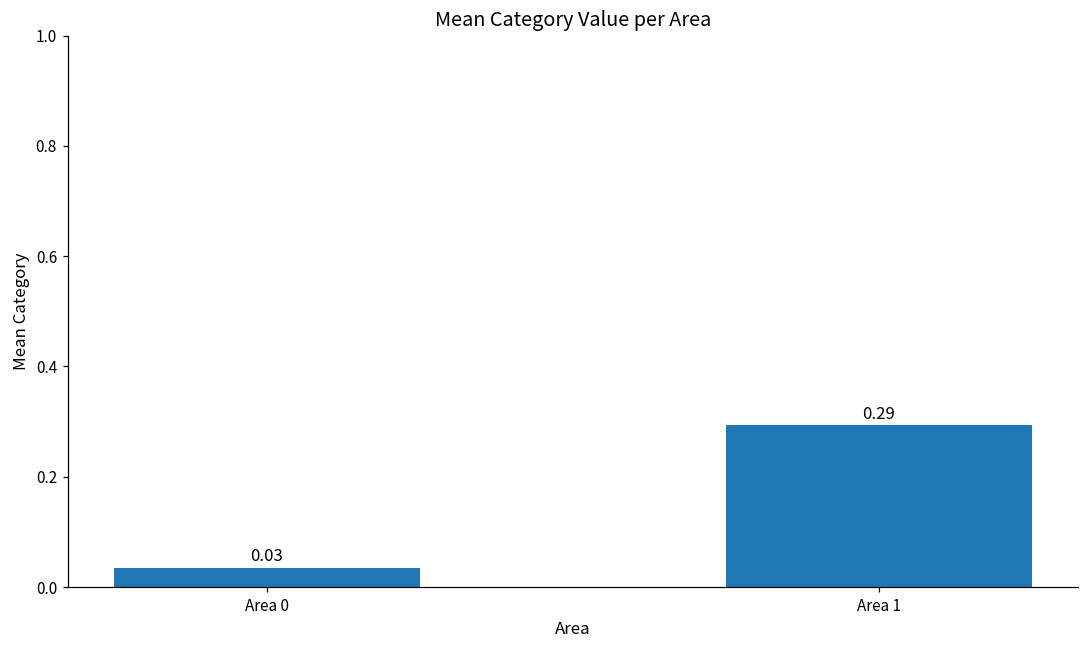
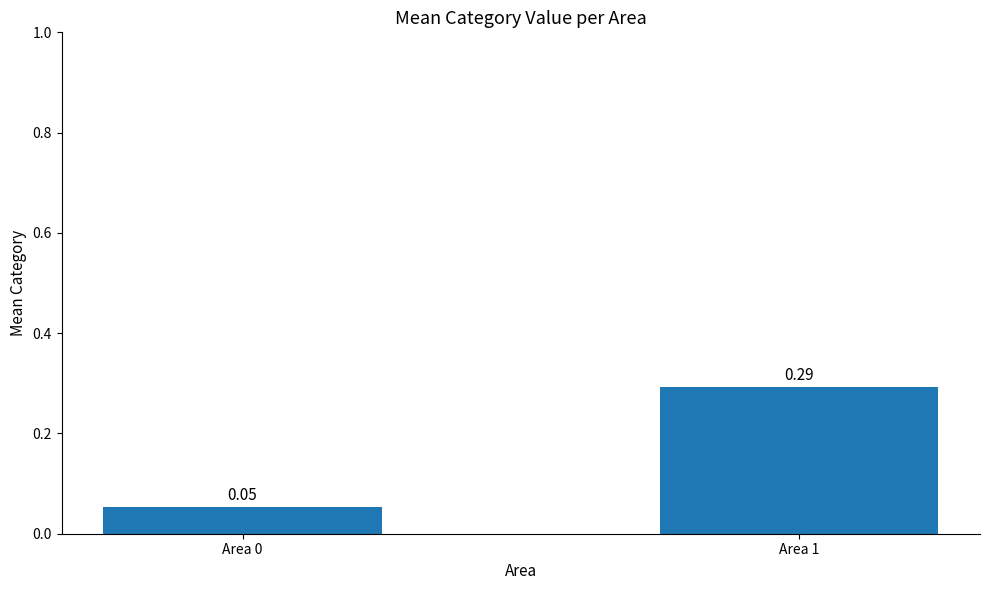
Area 0: 0.03 -> 0.05
